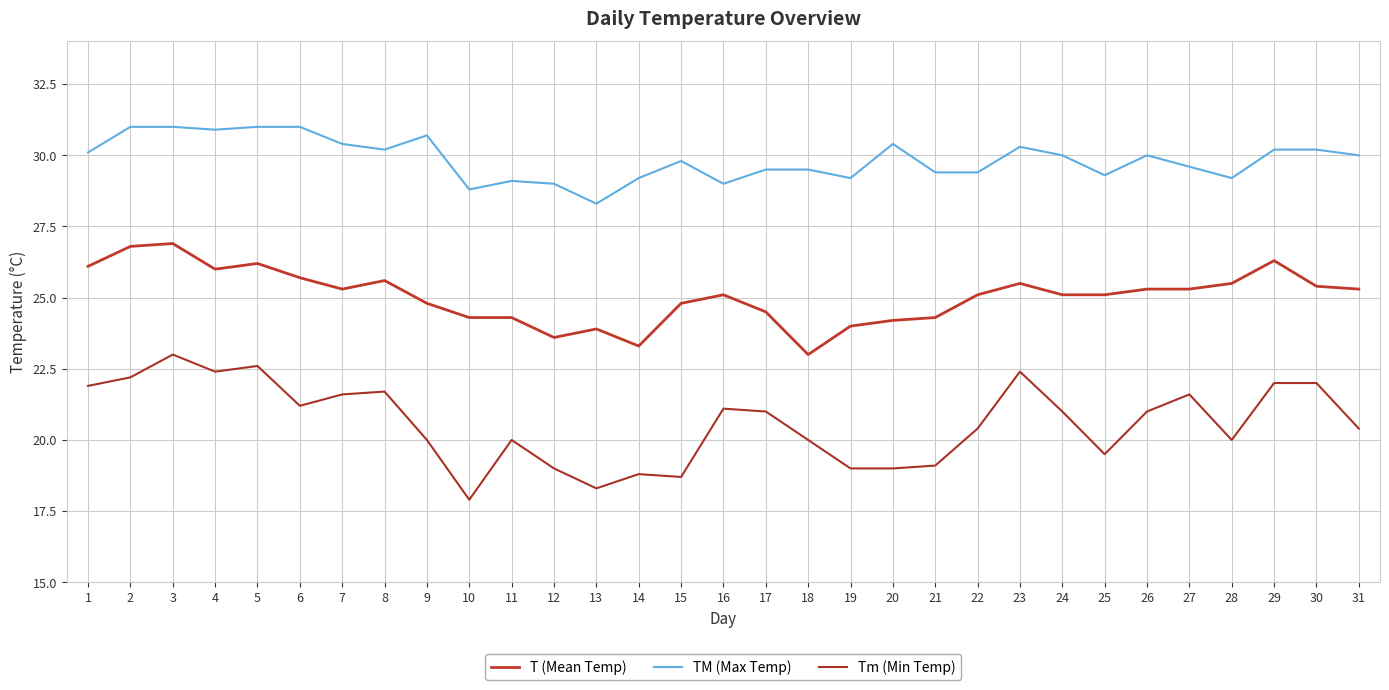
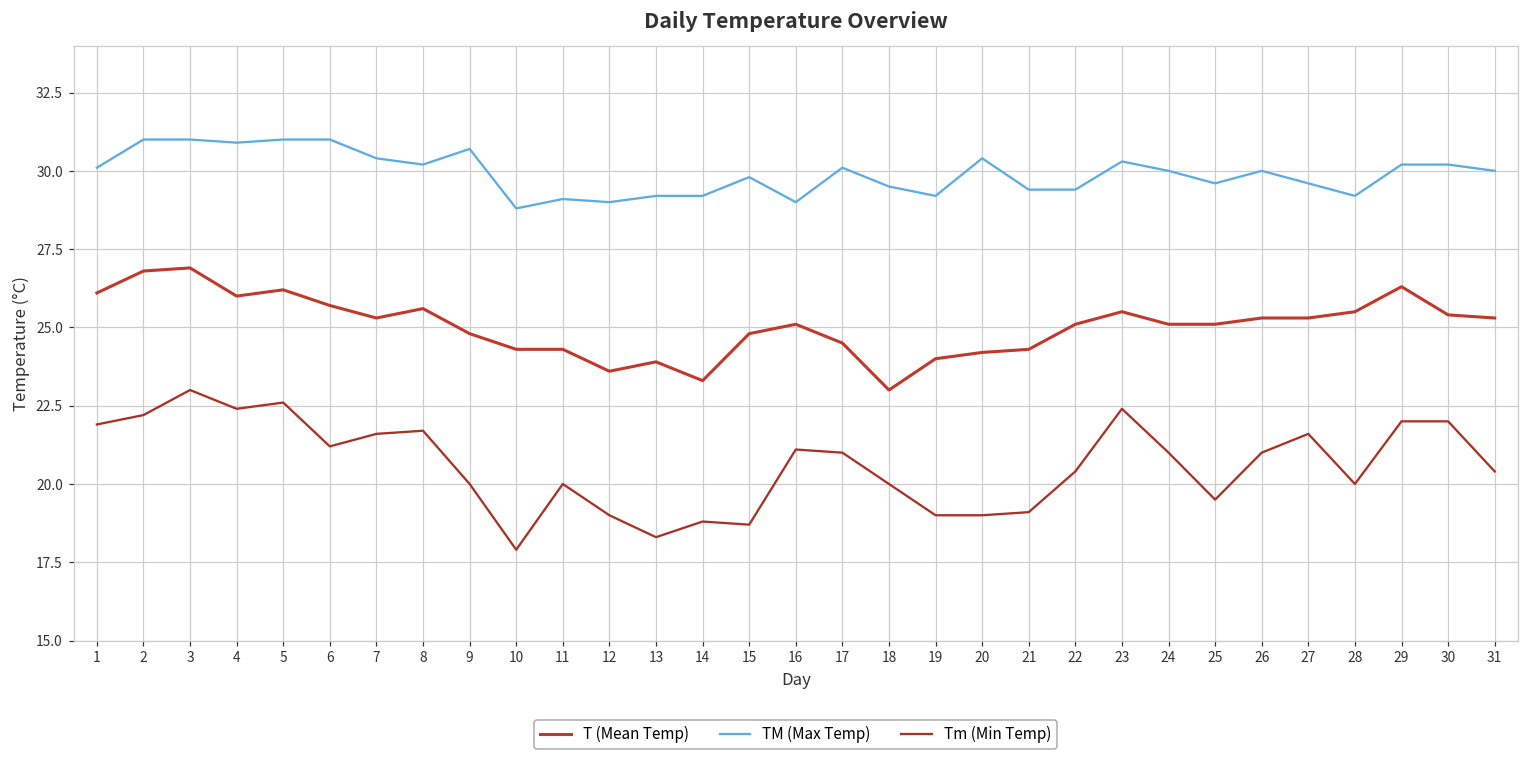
TM (Max Temp), 13: 28.3 -> 29.2
TM (Max Temp), 17: 29.5 -> 30.1
TM (Max Temp), 25: 29.3 -> 29.6
